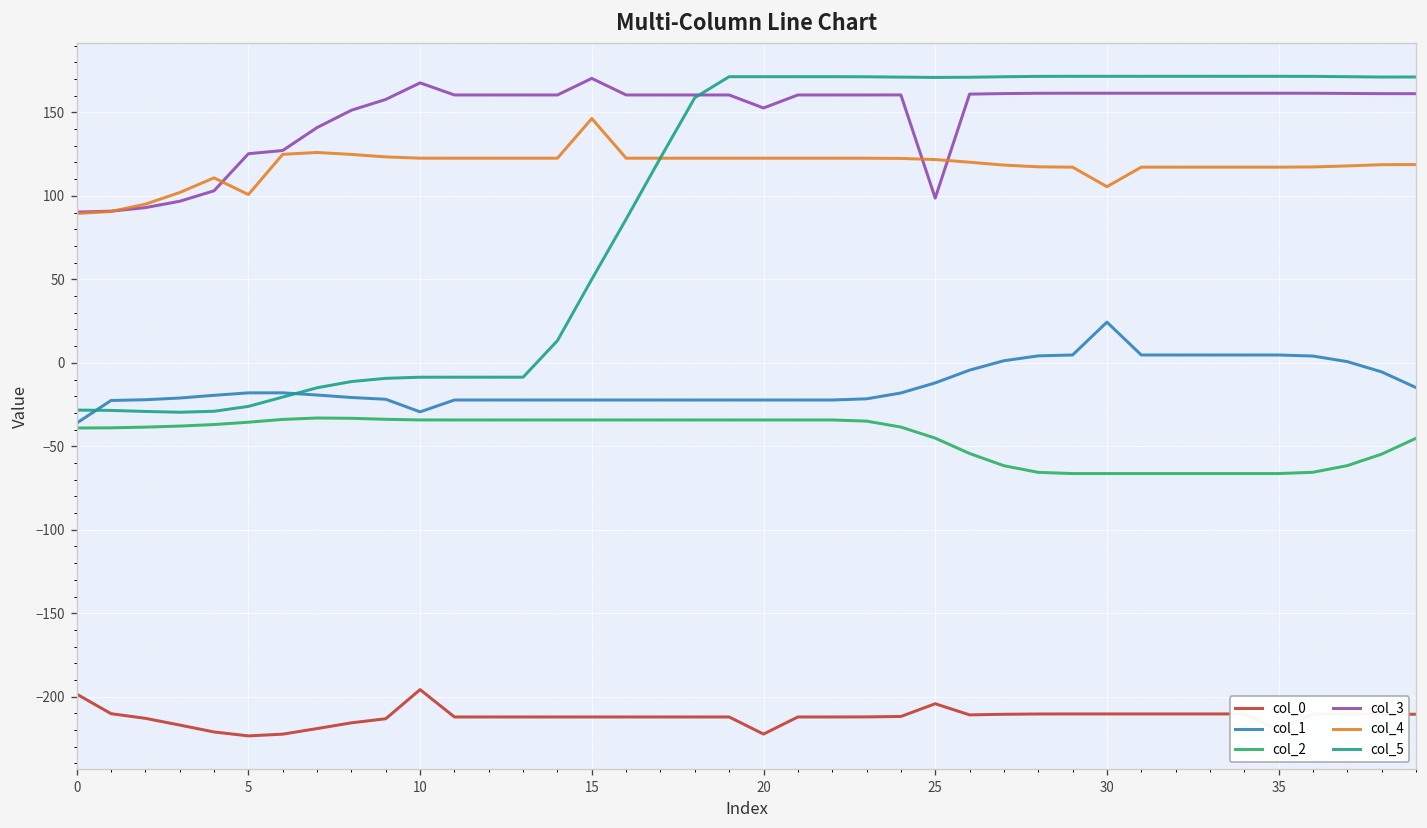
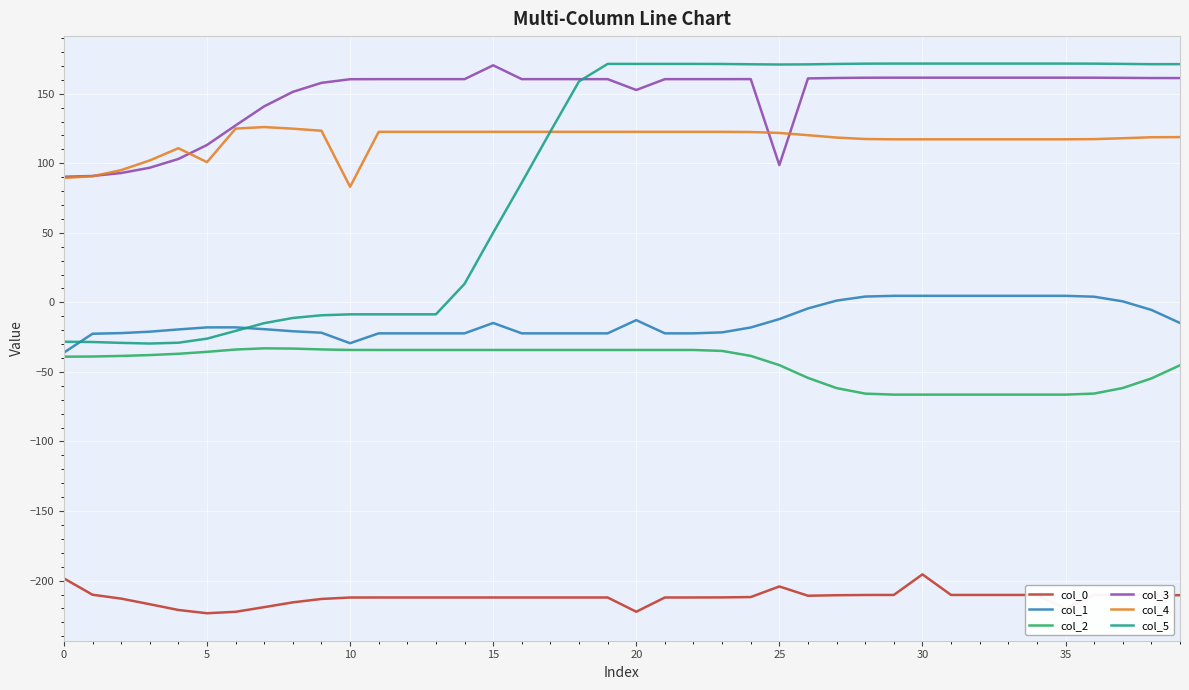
col_3, 5: 125 -> 113
col_0, 10: -196 -> -212
col_3, 10: 168 -> 160
col_4, 10: 123 -> 83
col_1, 15: -22 -> -15
col_4, 15: 146 -> 123
col_1, 20: -22 -> -13
col_0, 30: -210 -> -196
col_1, 30: 24 -> 5
col_4, 30: 106 -> 117
